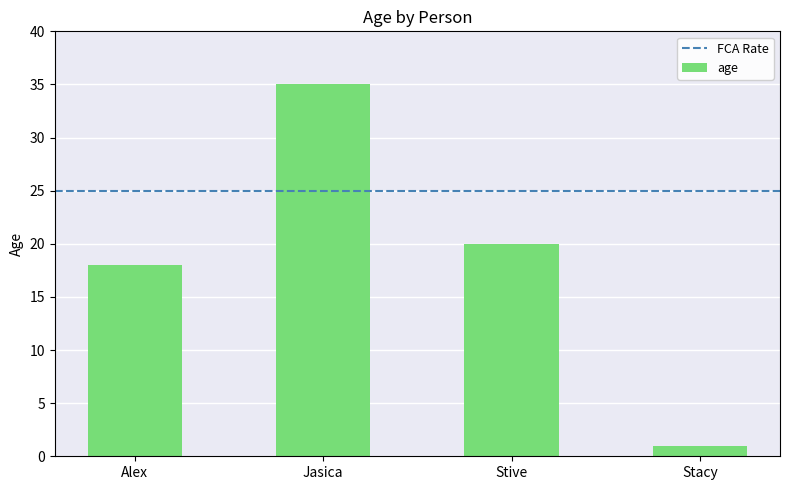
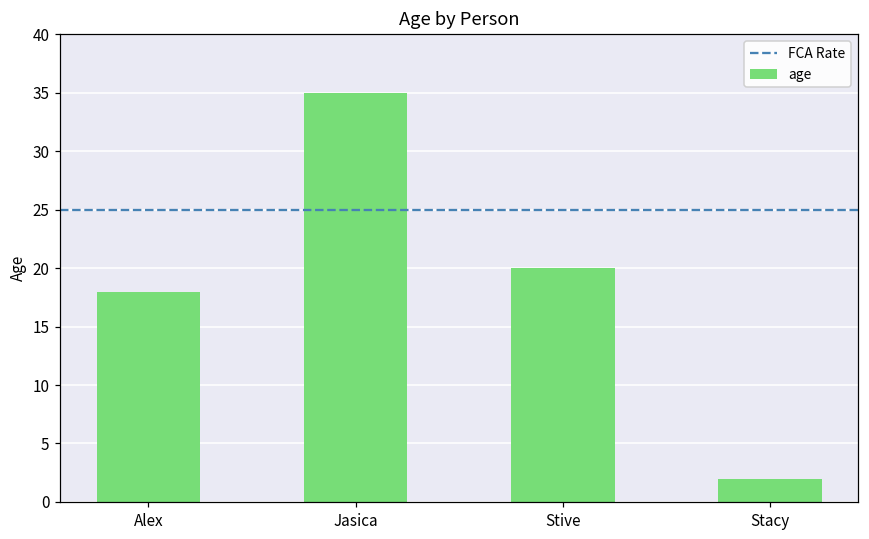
Stacy: 1 -> 2
